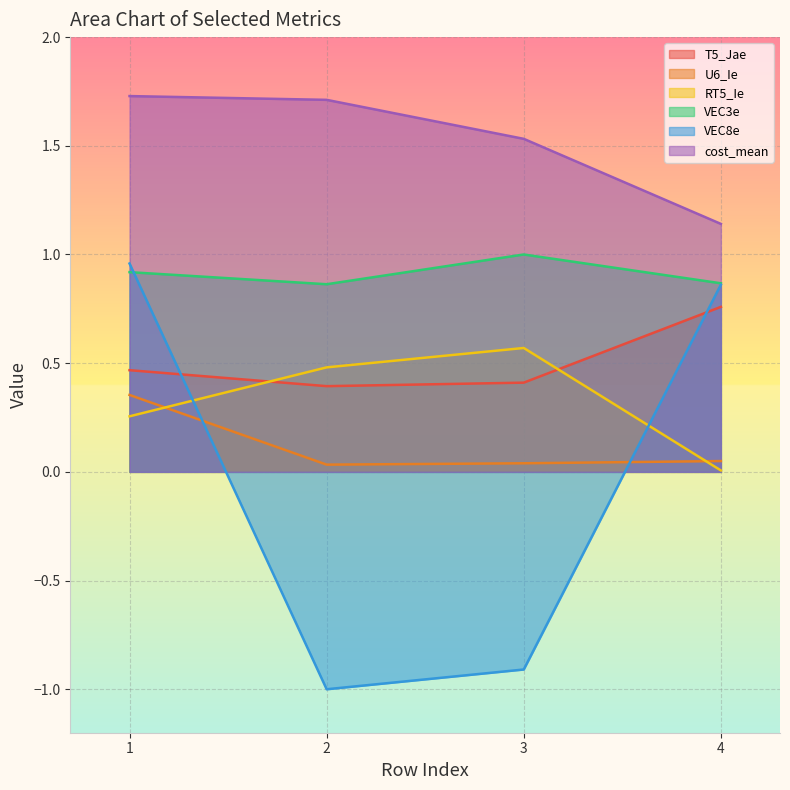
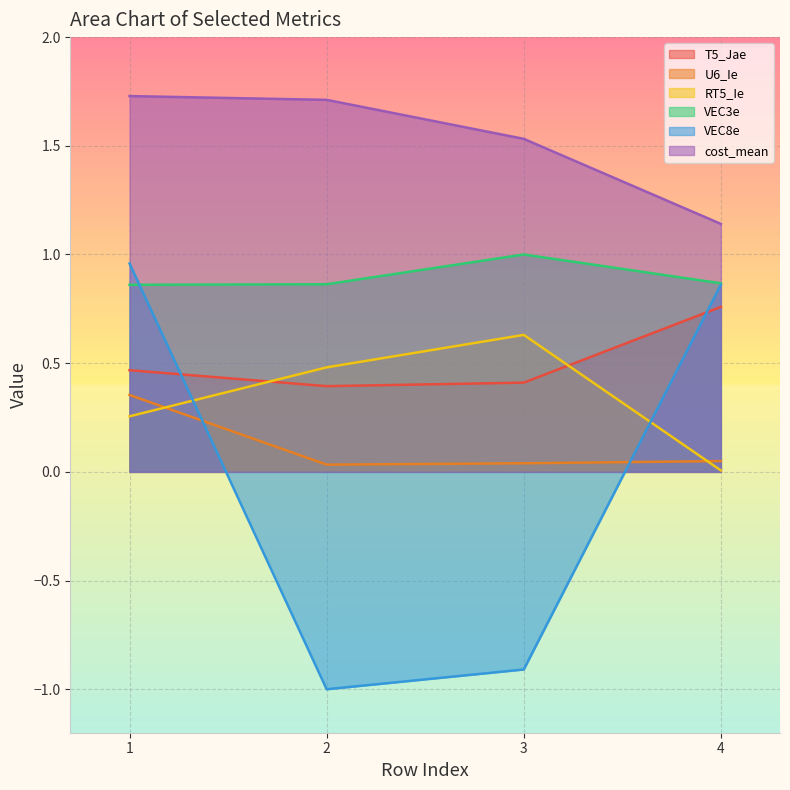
VEC3e, 1: 0.92 -> 0.86
RT5_Ie, 3: 0.57 -> 0.63
